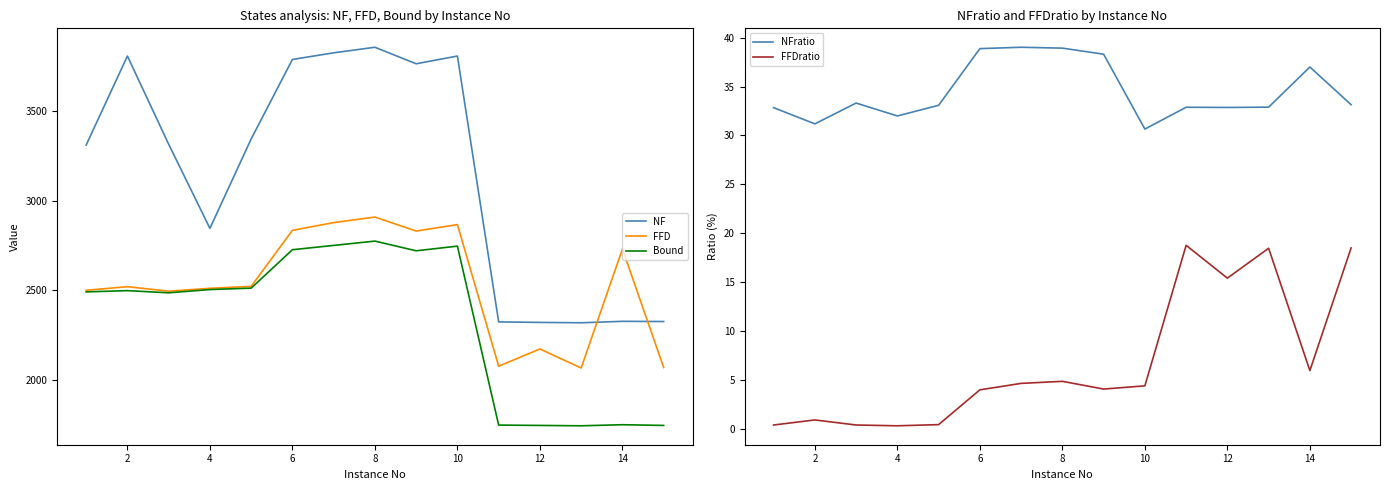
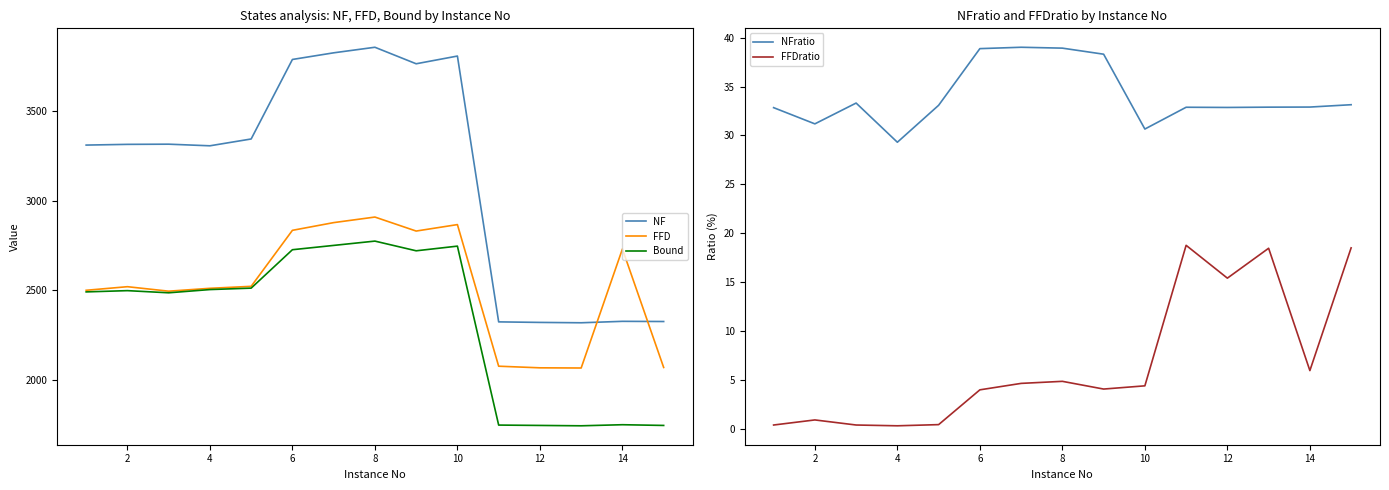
States analysis: NF, FFD, Bound by Instance No, NF, 2: 3810 -> 3310
States analysis: NF, FFD, Bound by Instance No, NF, 4: 2850 -> 3310
States analysis: NF, FFD, Bound by Instance No, FFD, 12: 2170 -> 2070
NFratio and FFDratio by Instance No, NFratio, 4: 32 -> 29
NFratio and FFDratio by Instance No, NFratio, 14: 37 -> 33
